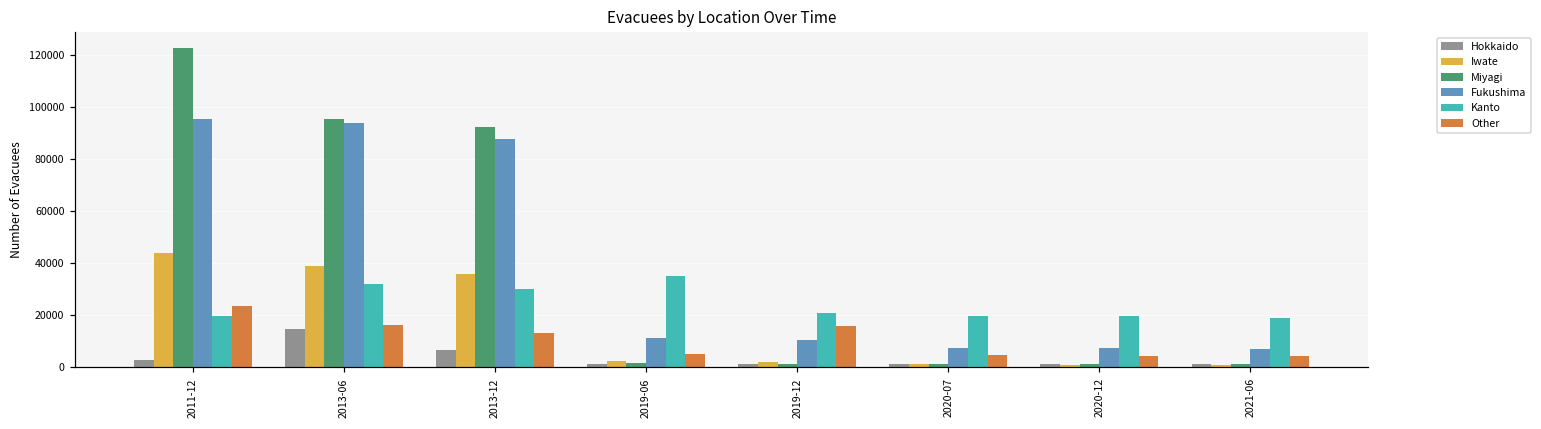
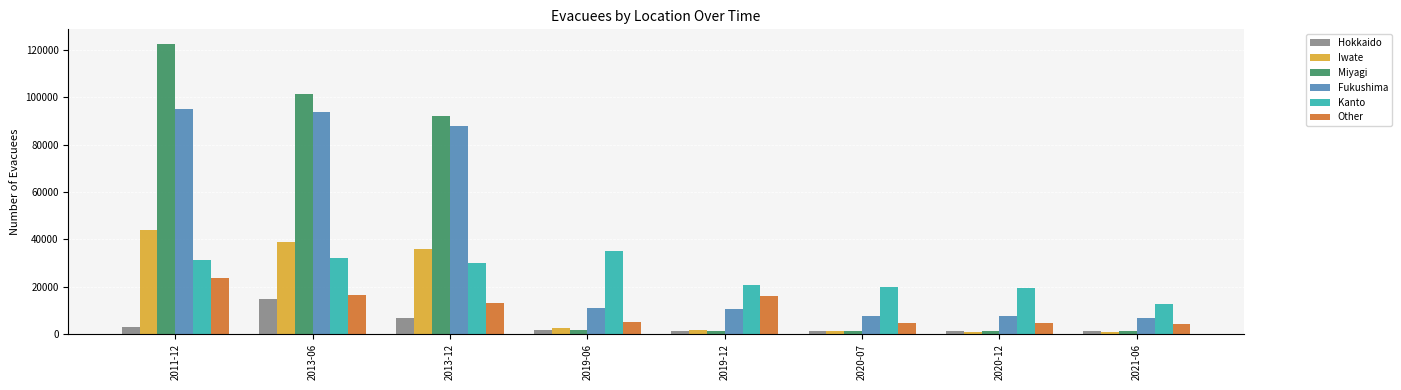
Kanto, 2011-12: 20000 -> 31000
Miyagi, 2013-06: 95000 -> 101000
Kanto, 2021-06: 19000 -> 13000
